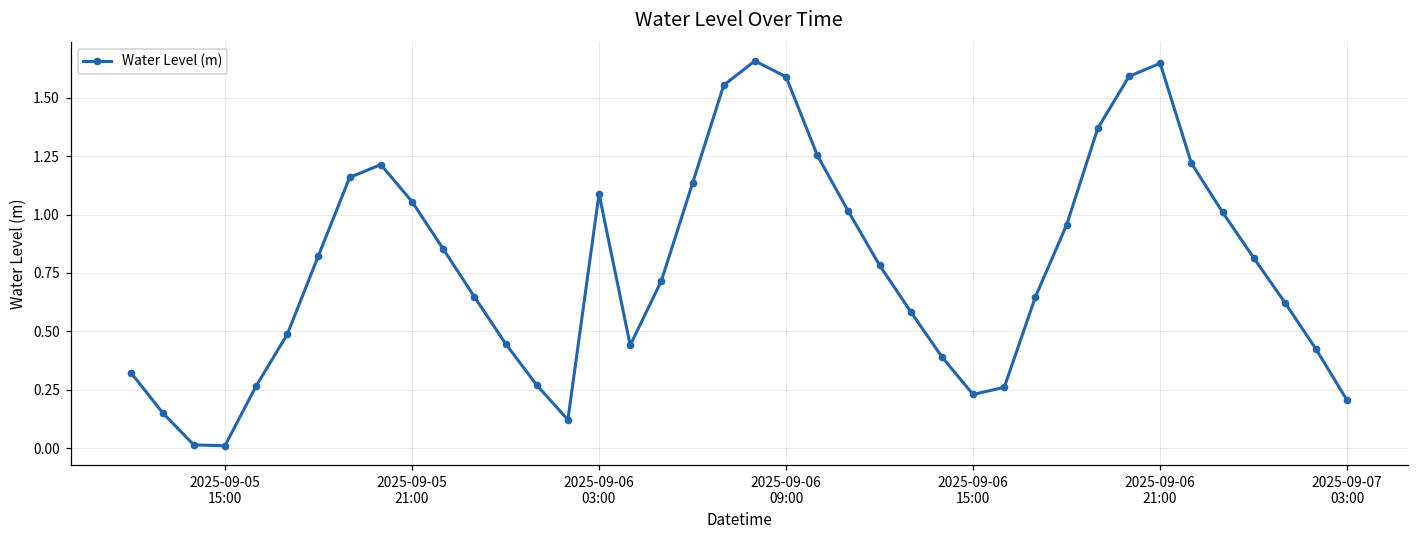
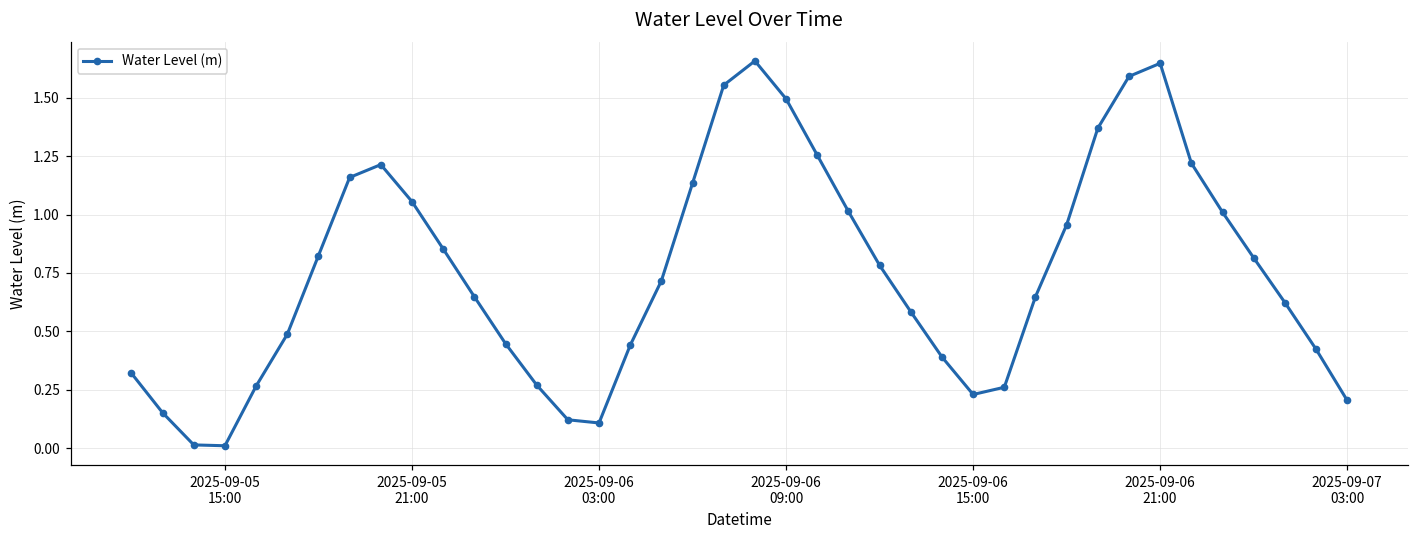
2025-09-06 03:00: 1.09 -> 0.11
2025-09-06 09:00: 1.59 -> 1.49
